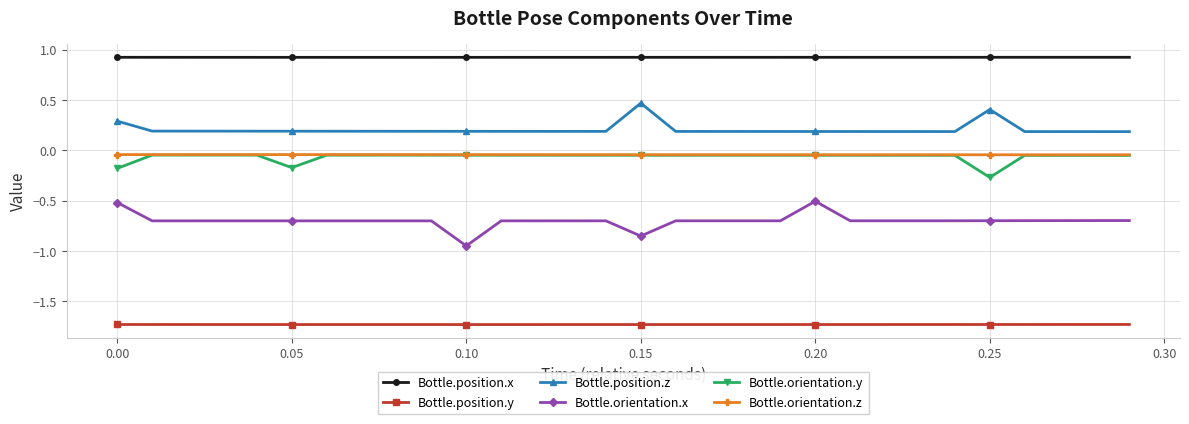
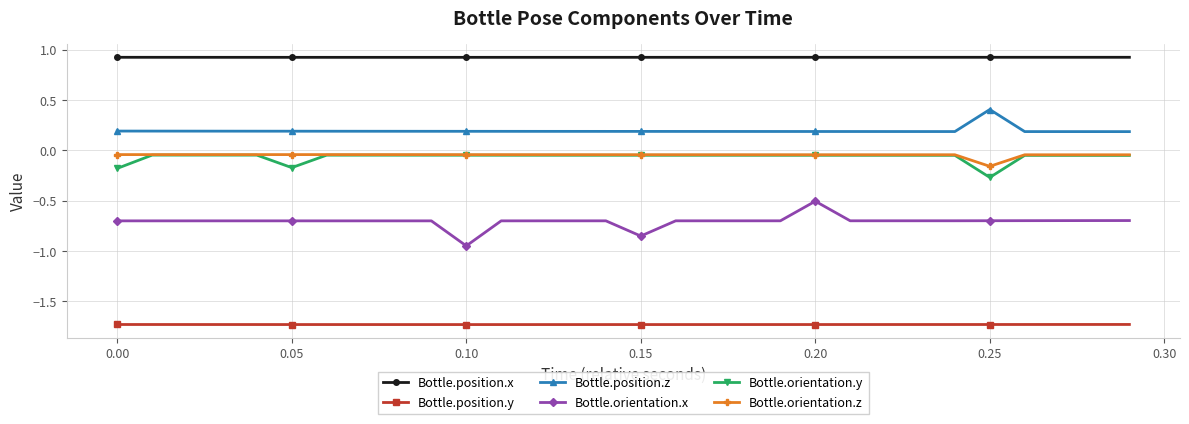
Bottle.position.z, 0.00: 0.29 -> 0.19
Bottle.orientation.x, 0.00: -0.52 -> -0.70
Bottle.position.z, 0.15: 0.47 -> 0.19
Bottle.orientation.z, 0.25: -0.04 -> -0.16
